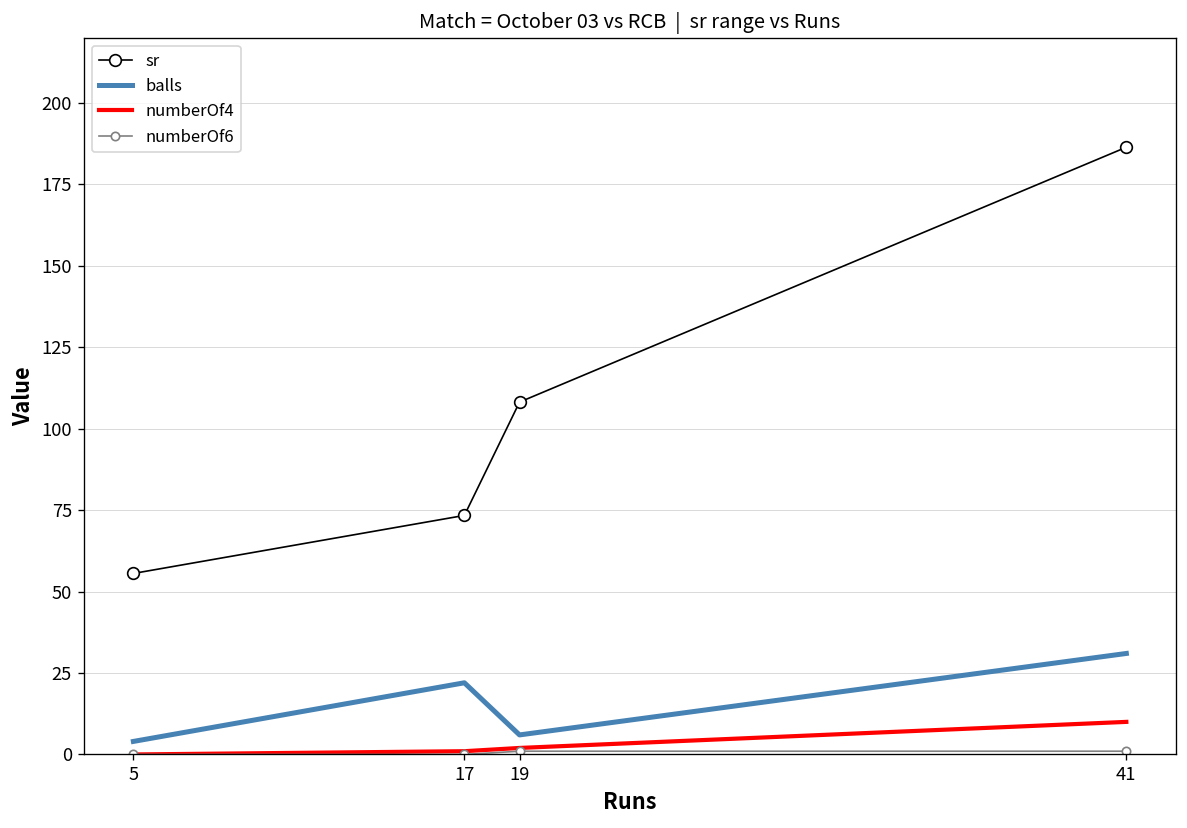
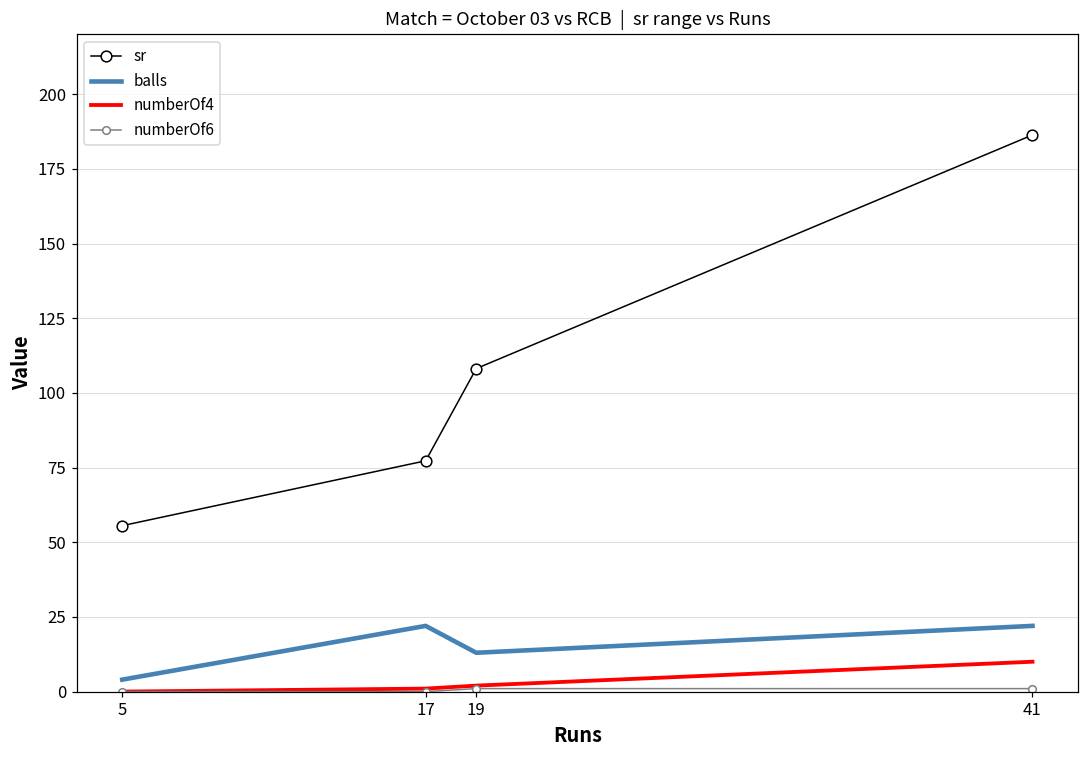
sr, 17: 73 -> 77
balls, 19: 6 -> 13
balls, 41: 31 -> 22
